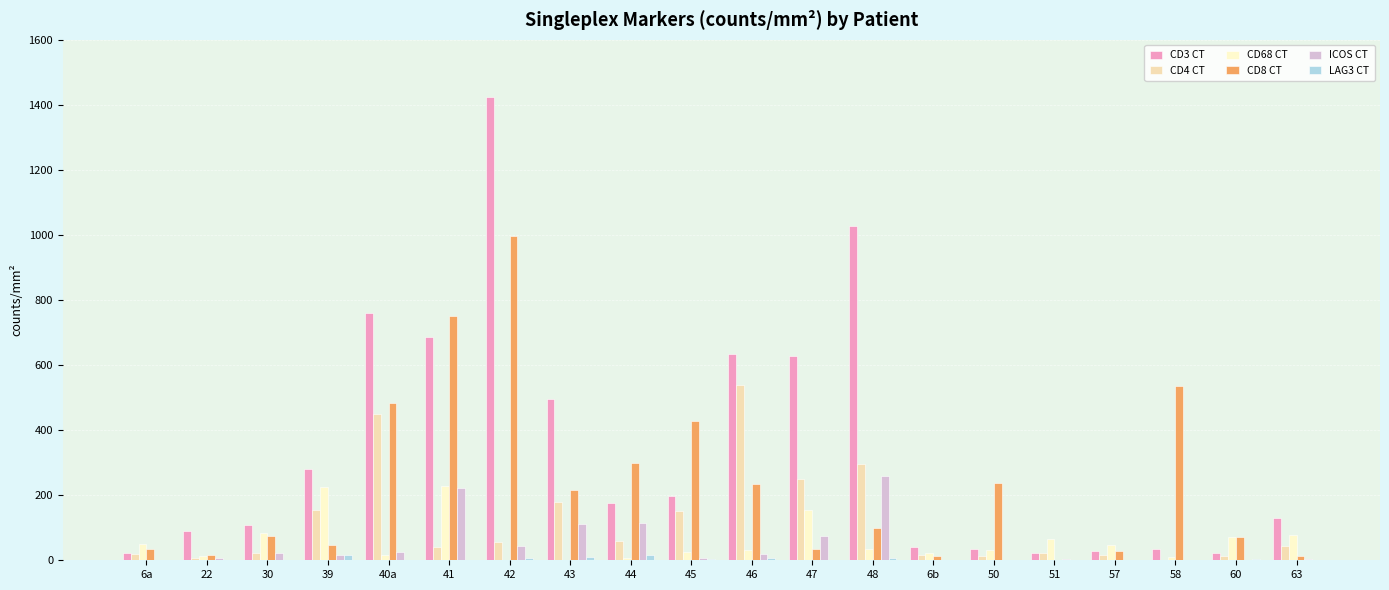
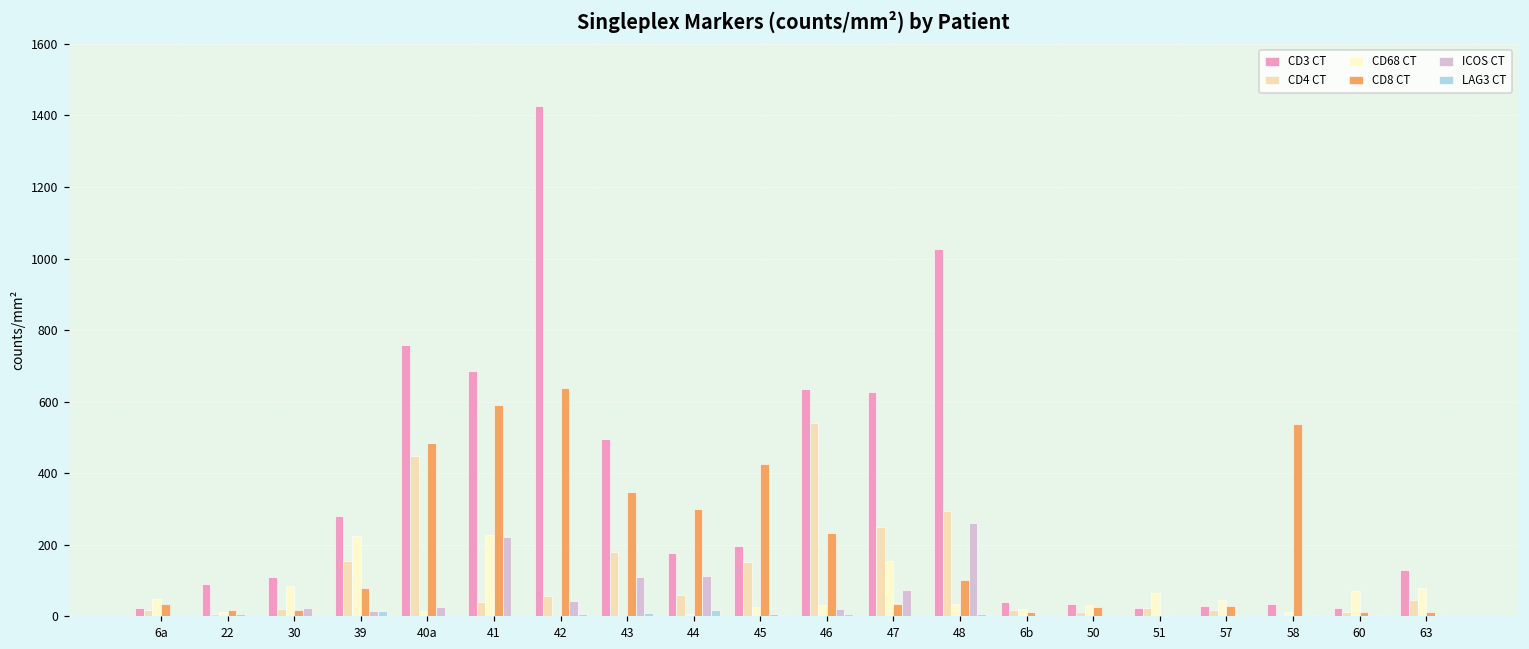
CD8 CT, 30: 70 -> 20
CD8 CT, 39: 50 -> 80
CD8 CT, 41: 750 -> 590
CD8 CT, 42: 1000 -> 640
CD8 CT, 43: 220 -> 350
CD8 CT, 50: 240 -> 30
CD8 CT, 60: 70 -> 10
